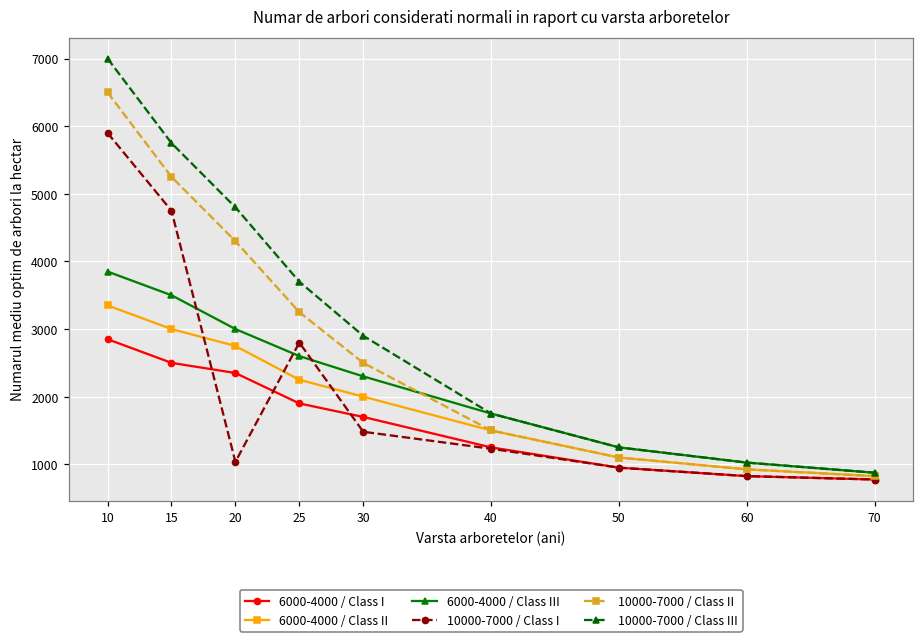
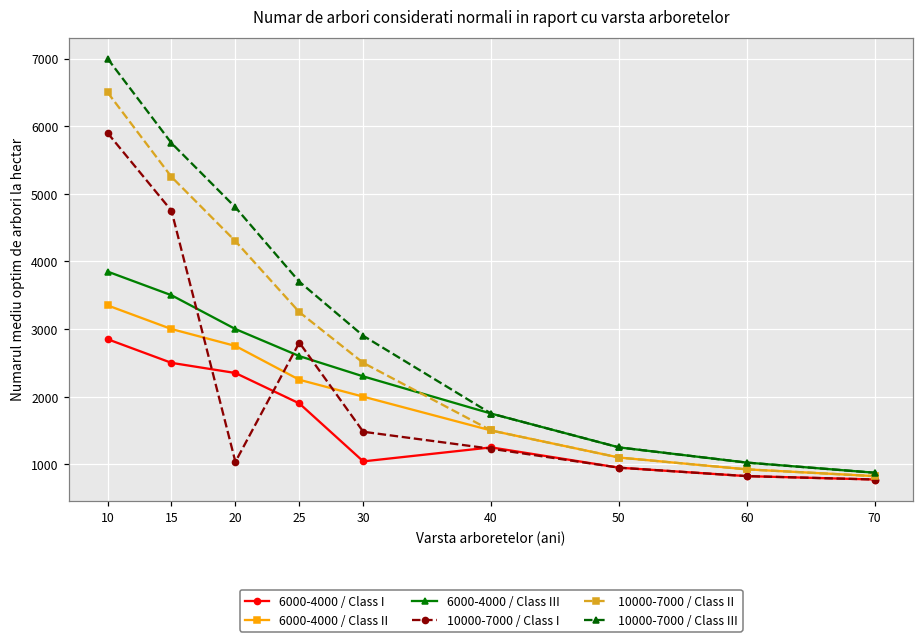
6000-4000 / Class I, 30: 1700 -> 1000
